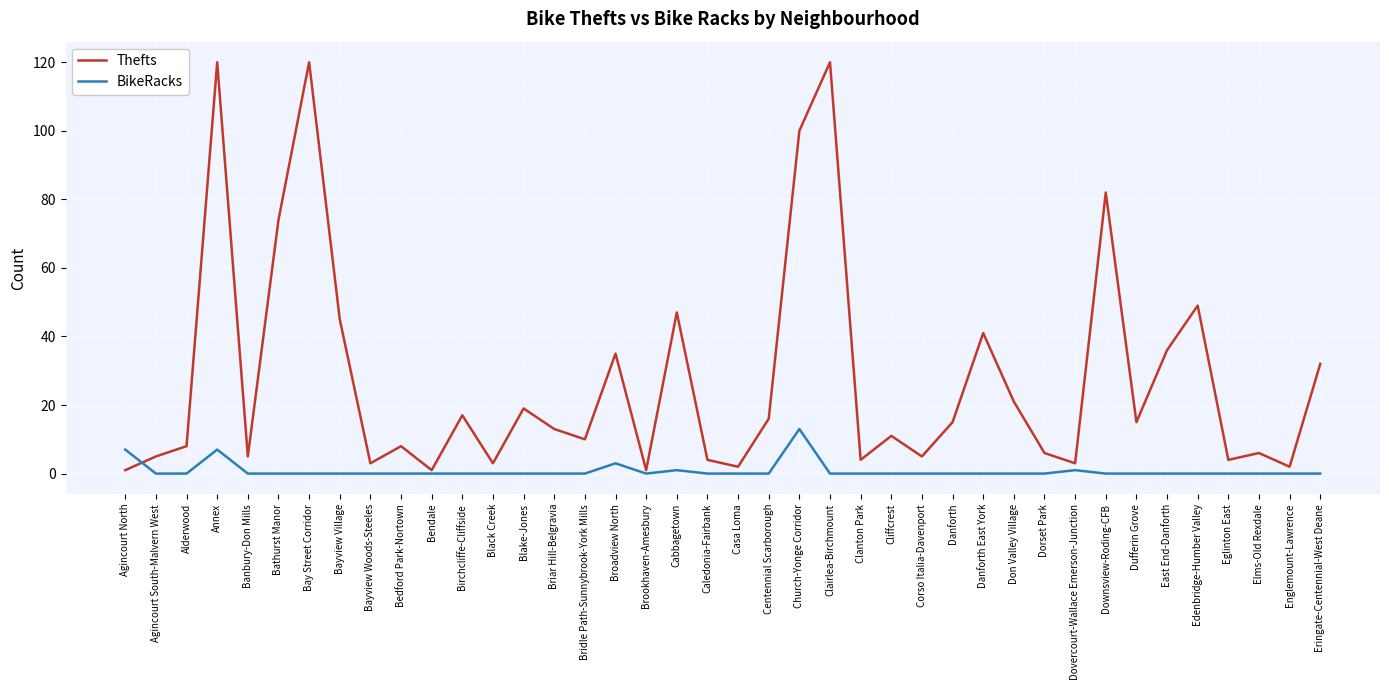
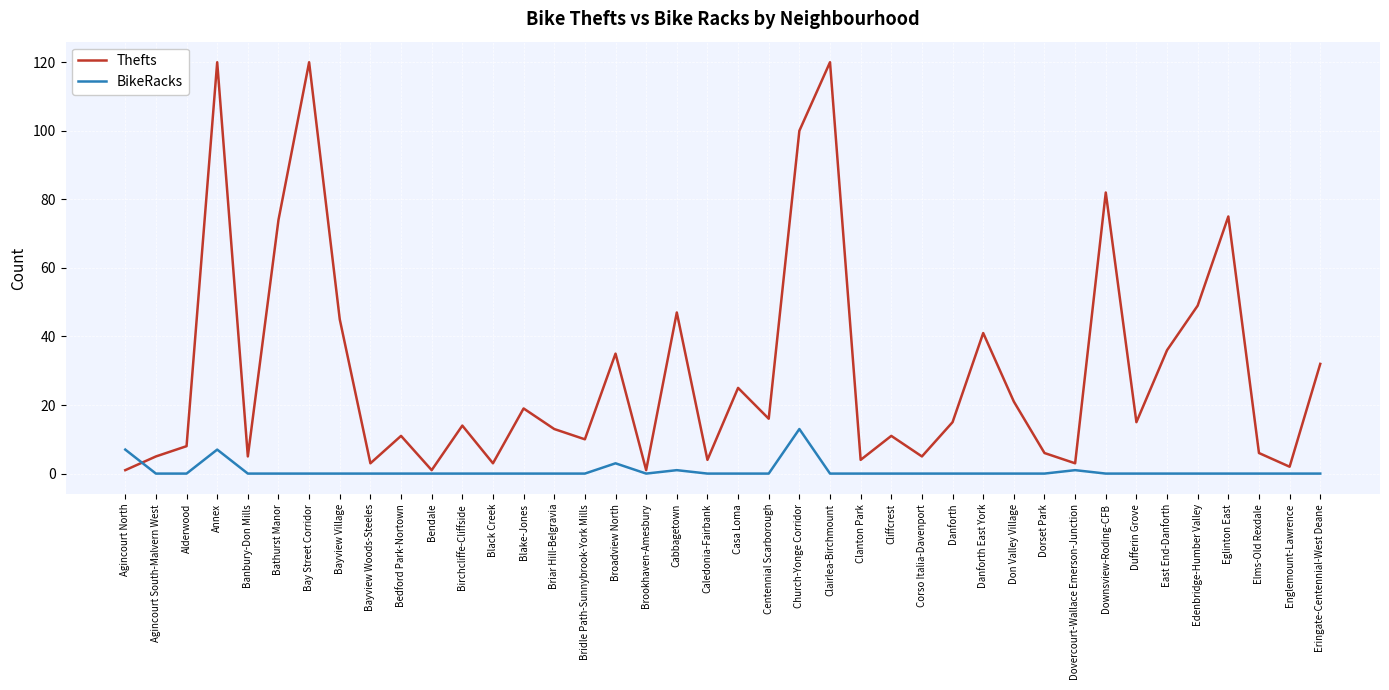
Thefts, Bedford Park-Nortown: 8 -> 11
Thefts, Birchcliffe-Cliffside: 17 -> 14
Thefts, Casa Loma: 2 -> 25
Thefts, Eglinton East: 4 -> 75
